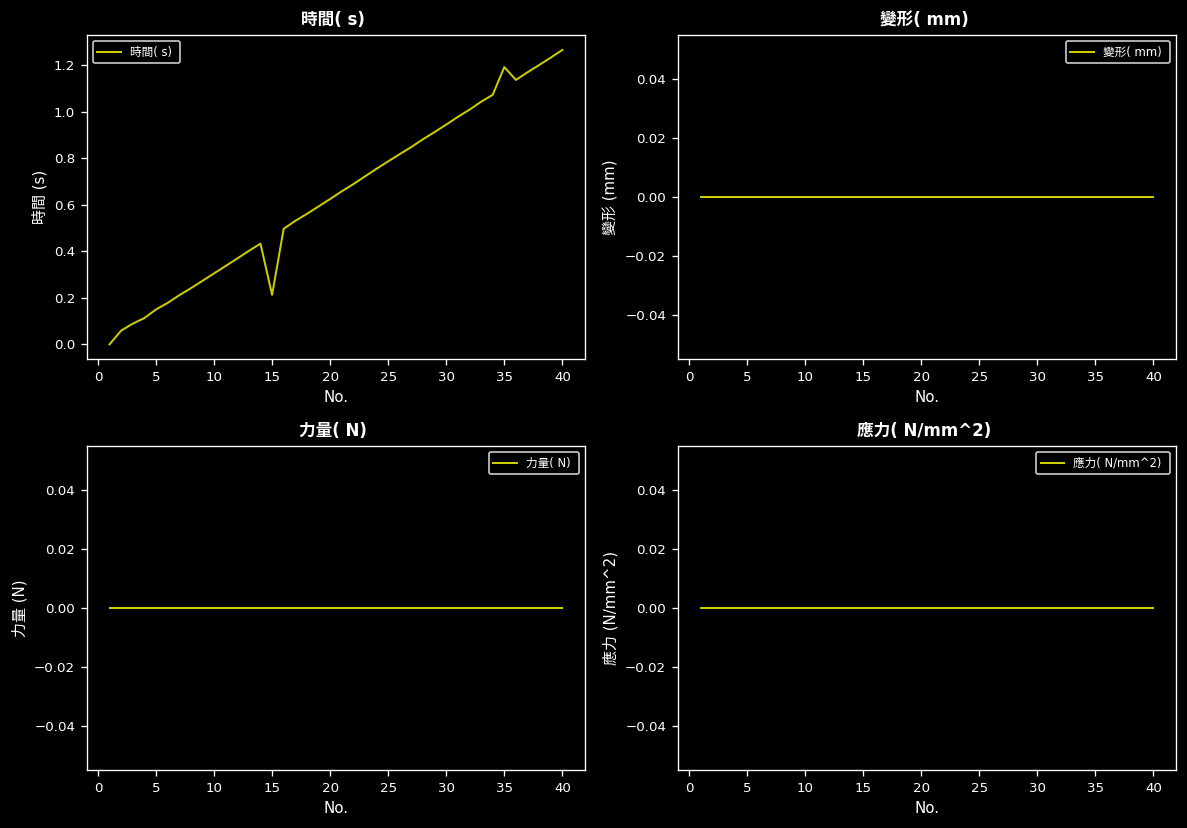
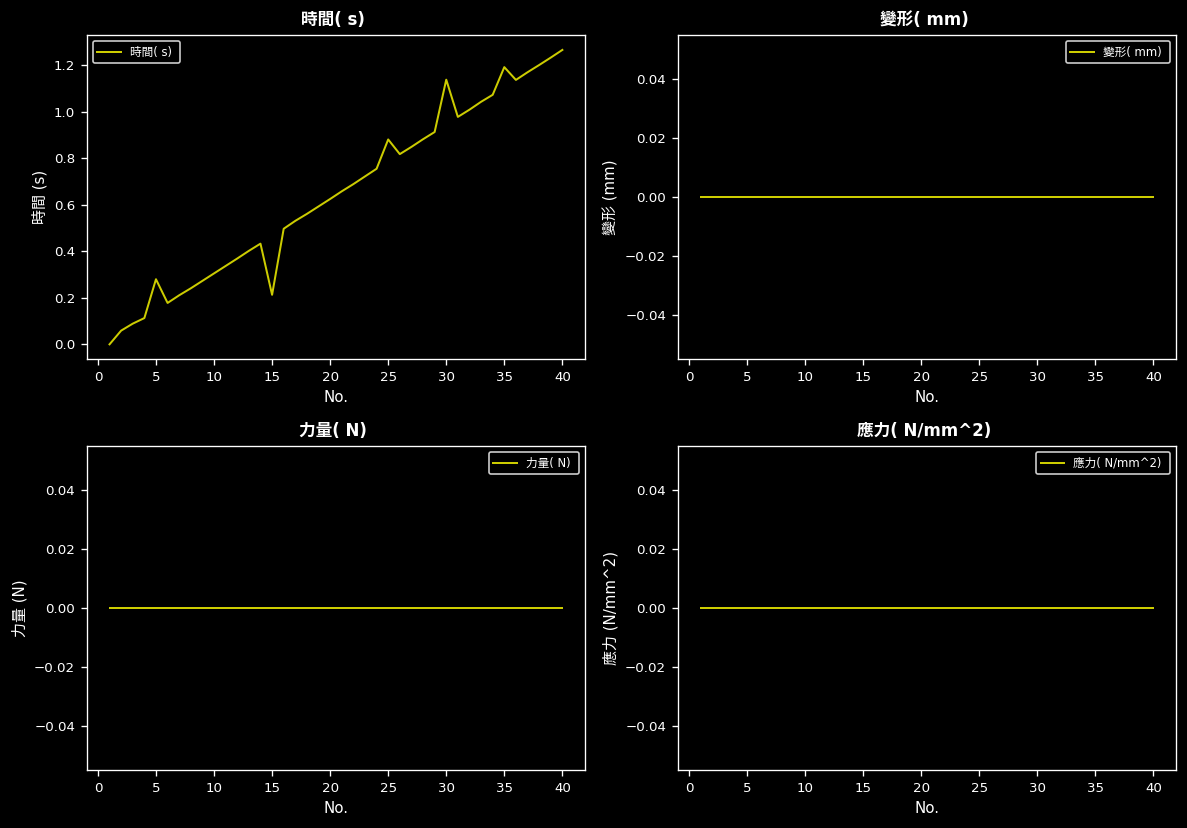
時間( s), 5: 0.15 -> 0.28
時間( s), 25: 0.79 -> 0.88
時間( s), 30: 0.95 -> 1.14
